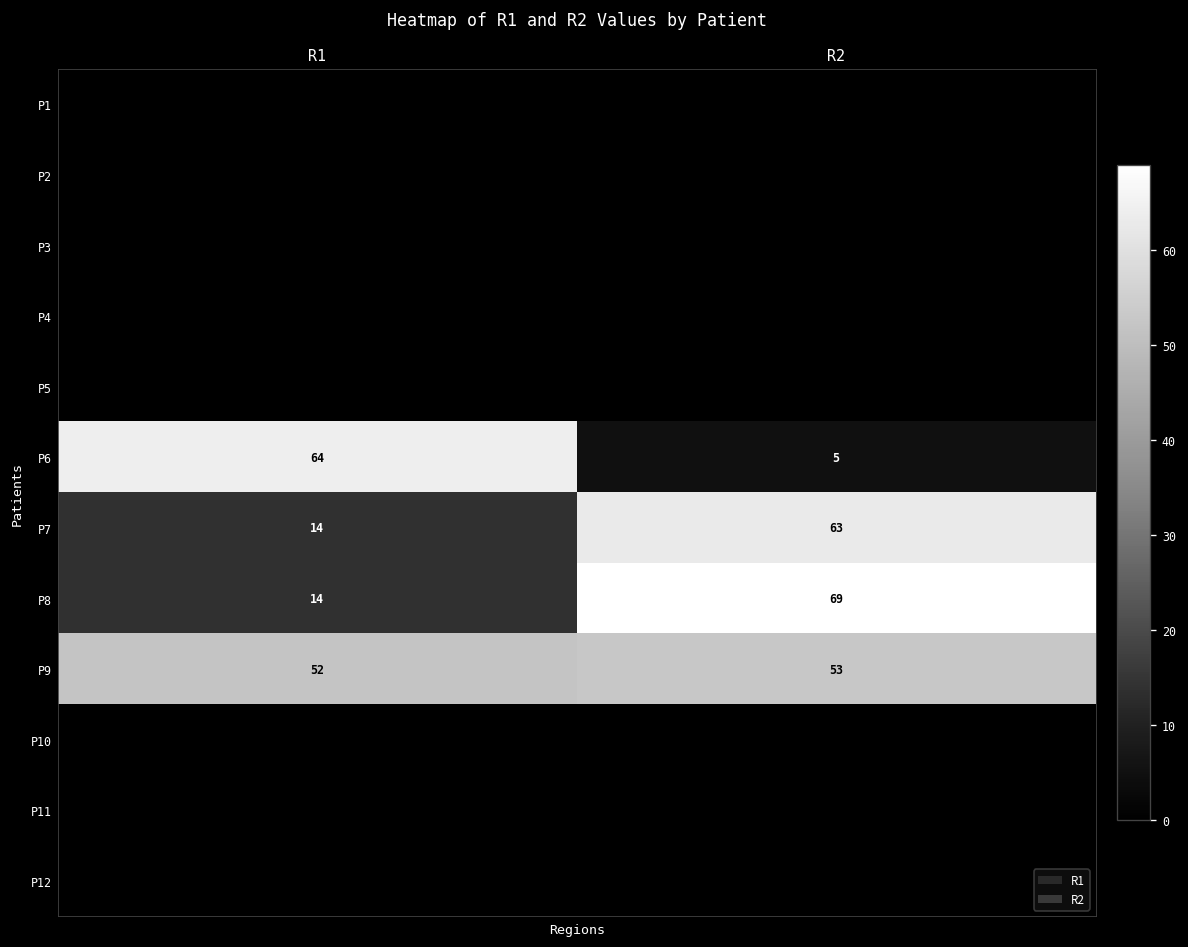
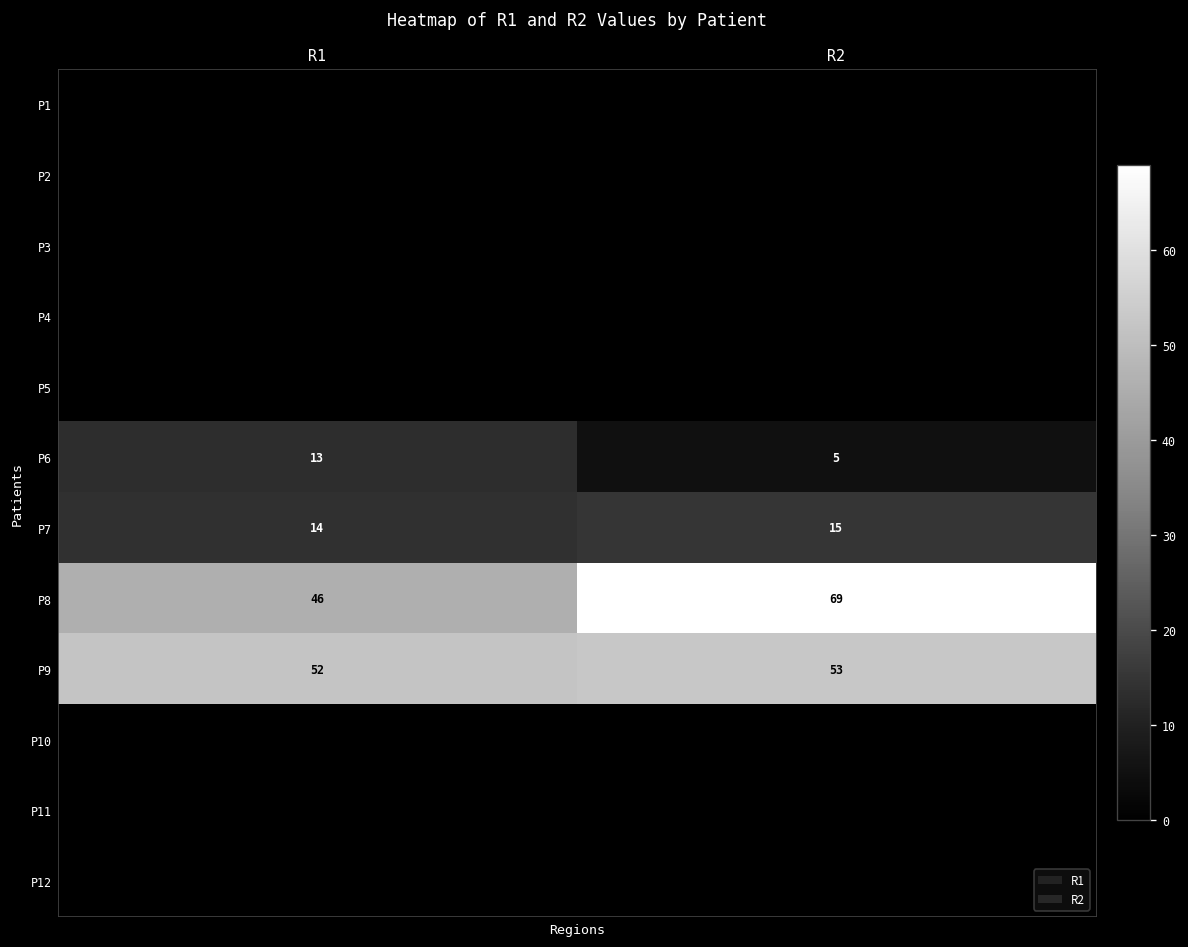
P6, R1: 64 -> 13
P7, R2: 63 -> 15
P8, R1: 14 -> 46
